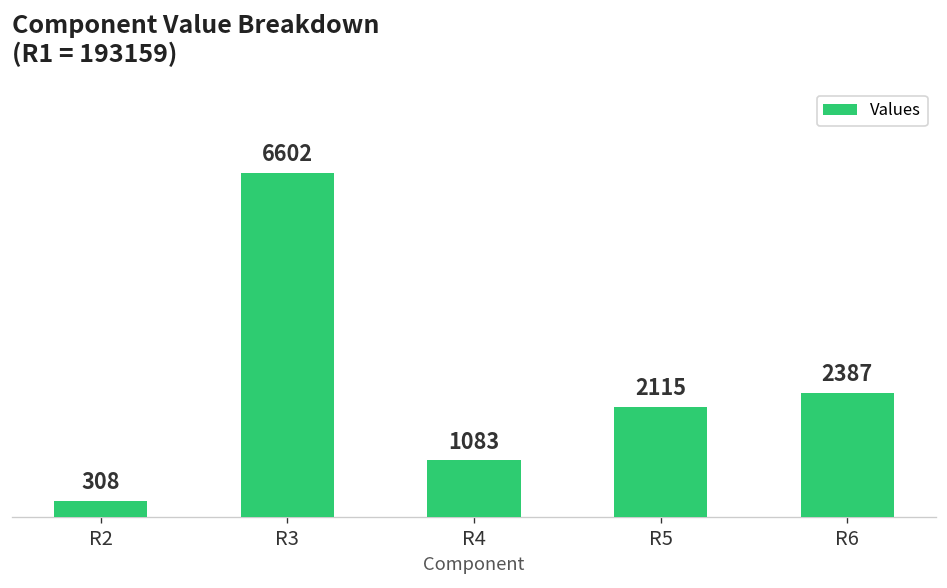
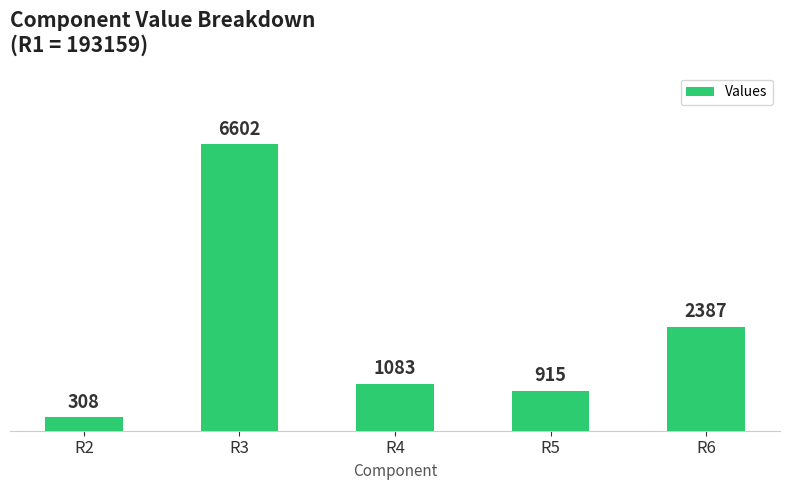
R5: 2115 -> 915
